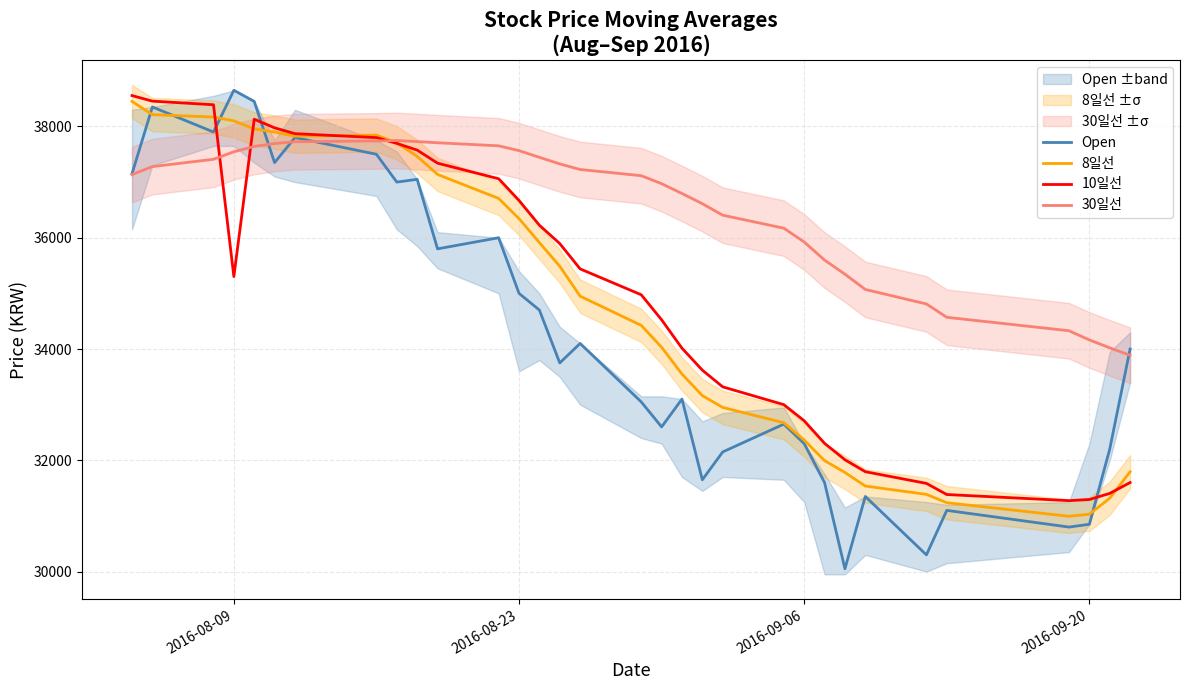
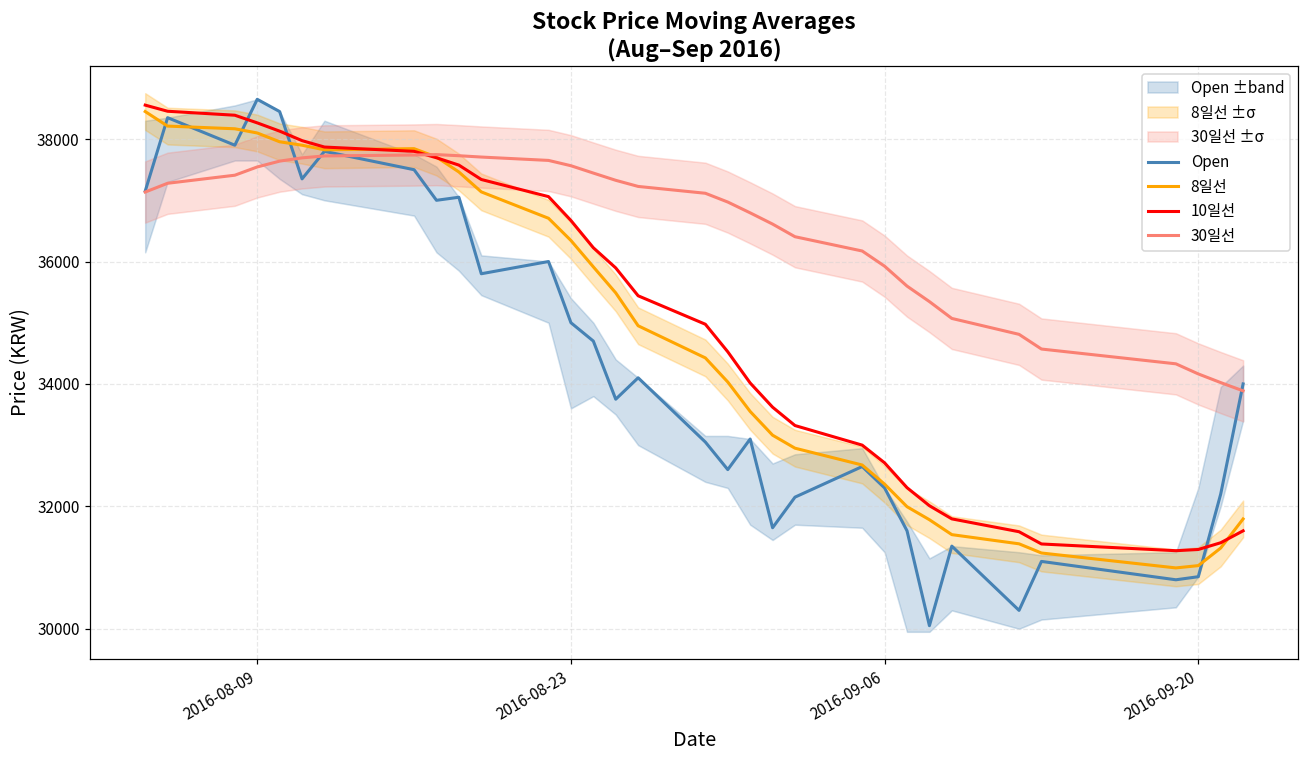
10일선, 2016-08-09: 35300 -> 38300
